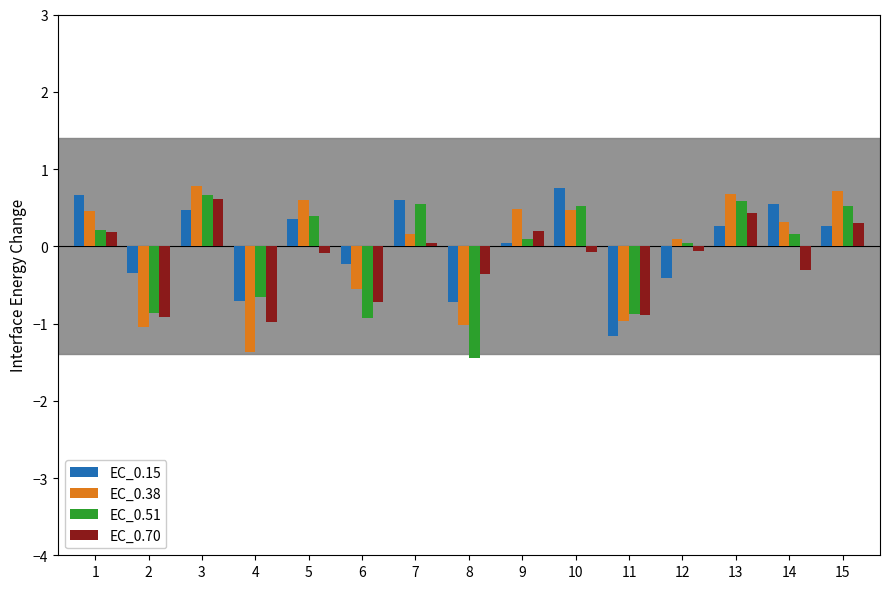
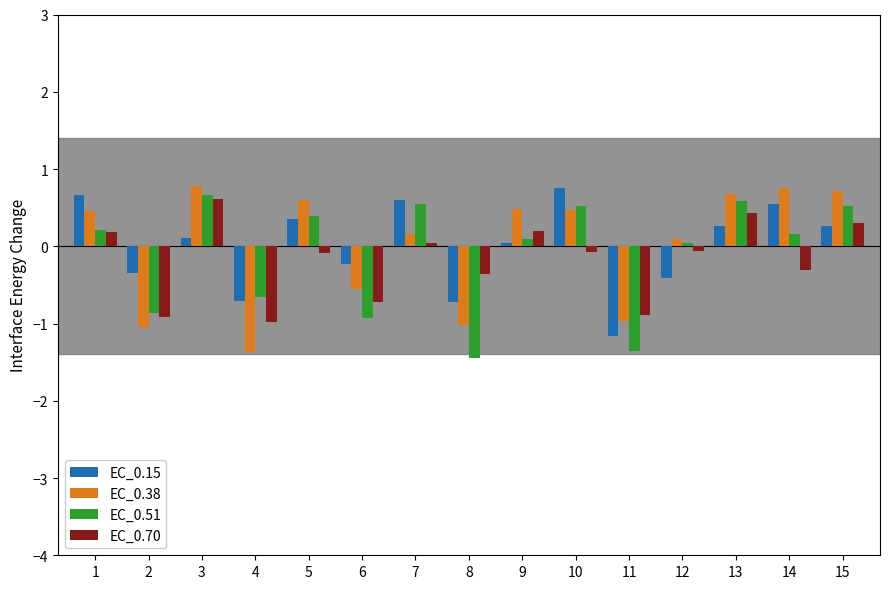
EC_0.15, 3: 0.5 -> 0.1
EC_0.51, 11: -0.9 -> -1.4
EC_0.38, 14: 0.3 -> 0.8
